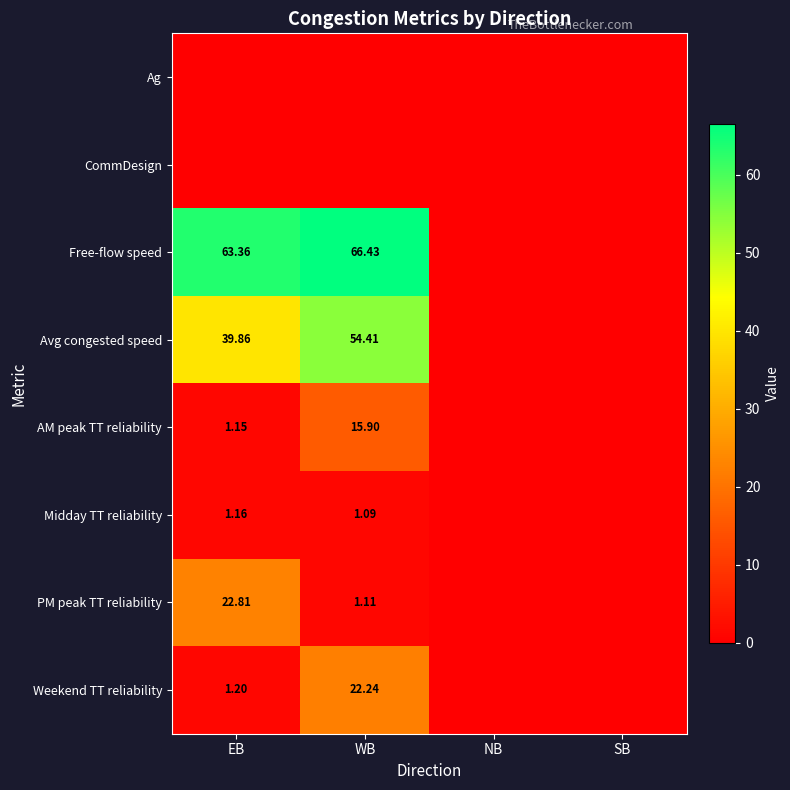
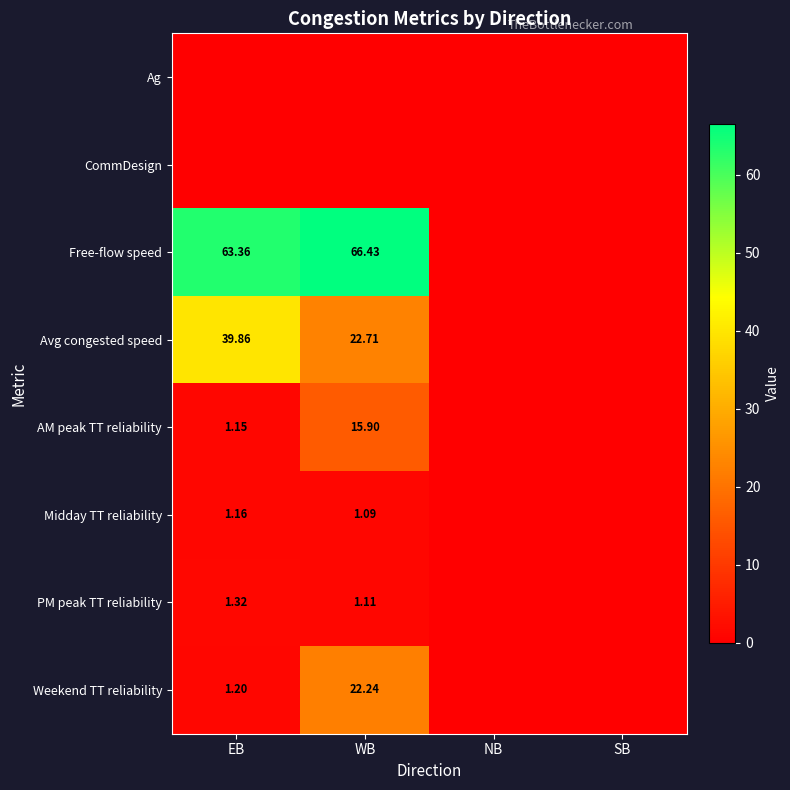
Avg congested speed, WB: 54.41 -> 22.71
PM peak TT reliability, EB: 22.81 -> 1.32
